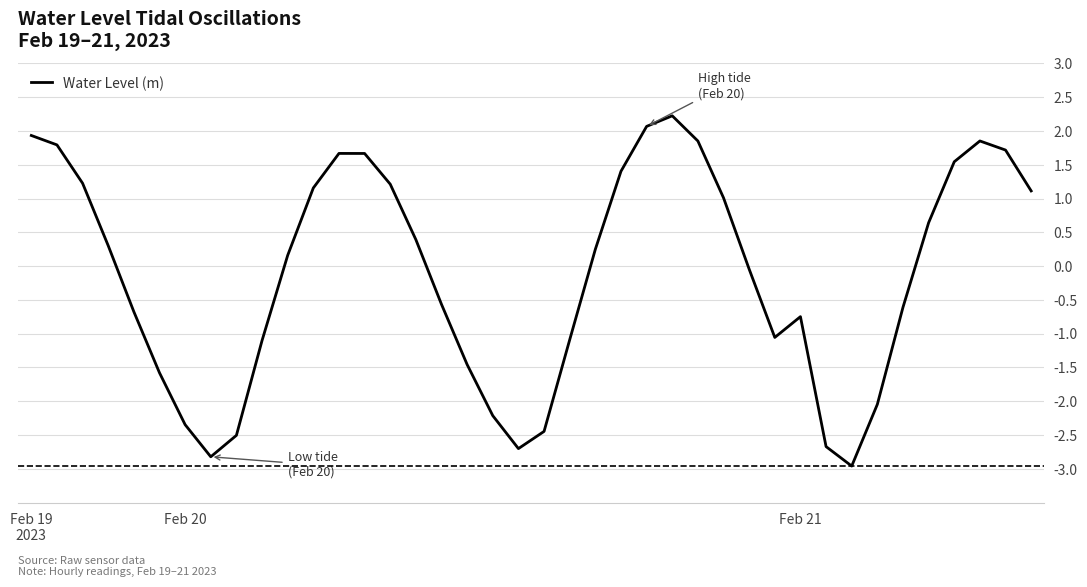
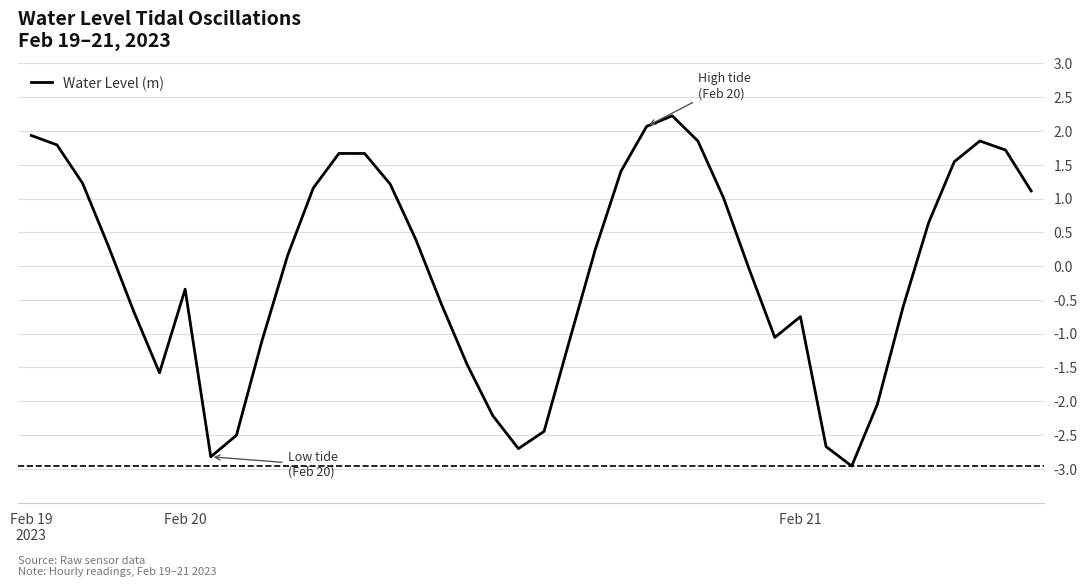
Feb 20: -2.3 -> -0.3
